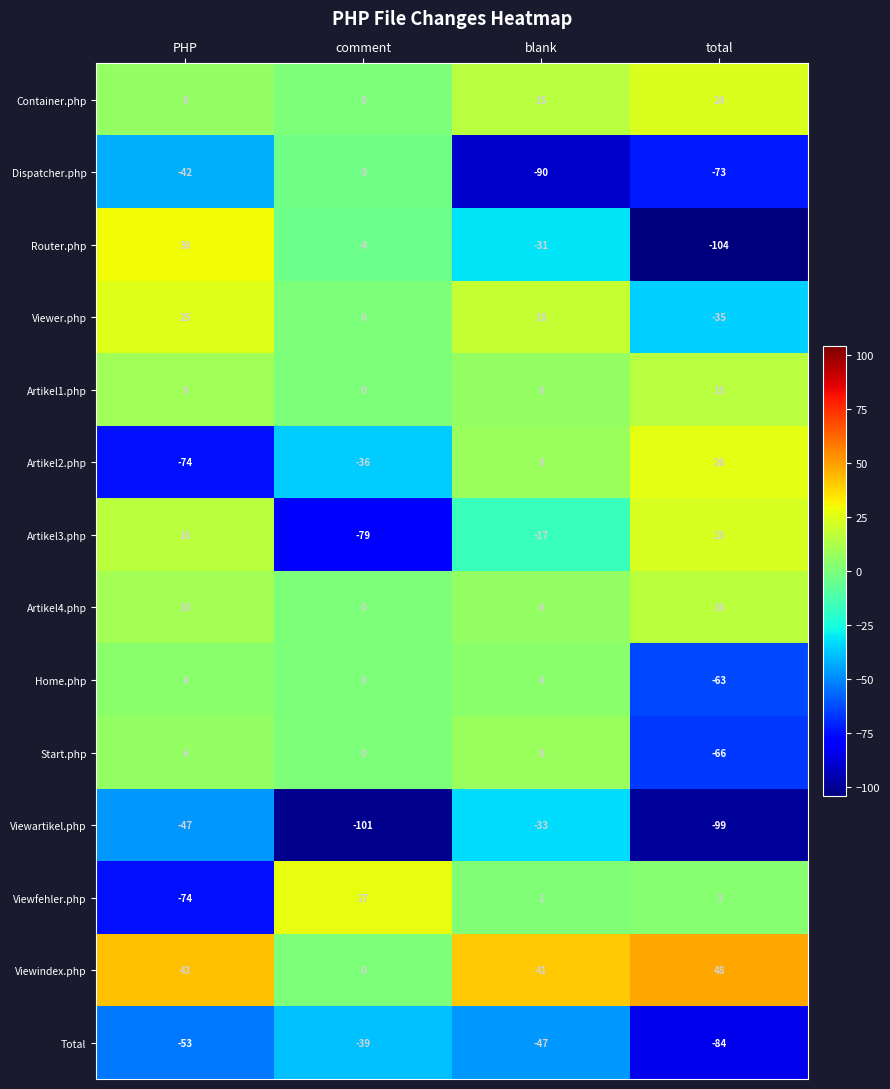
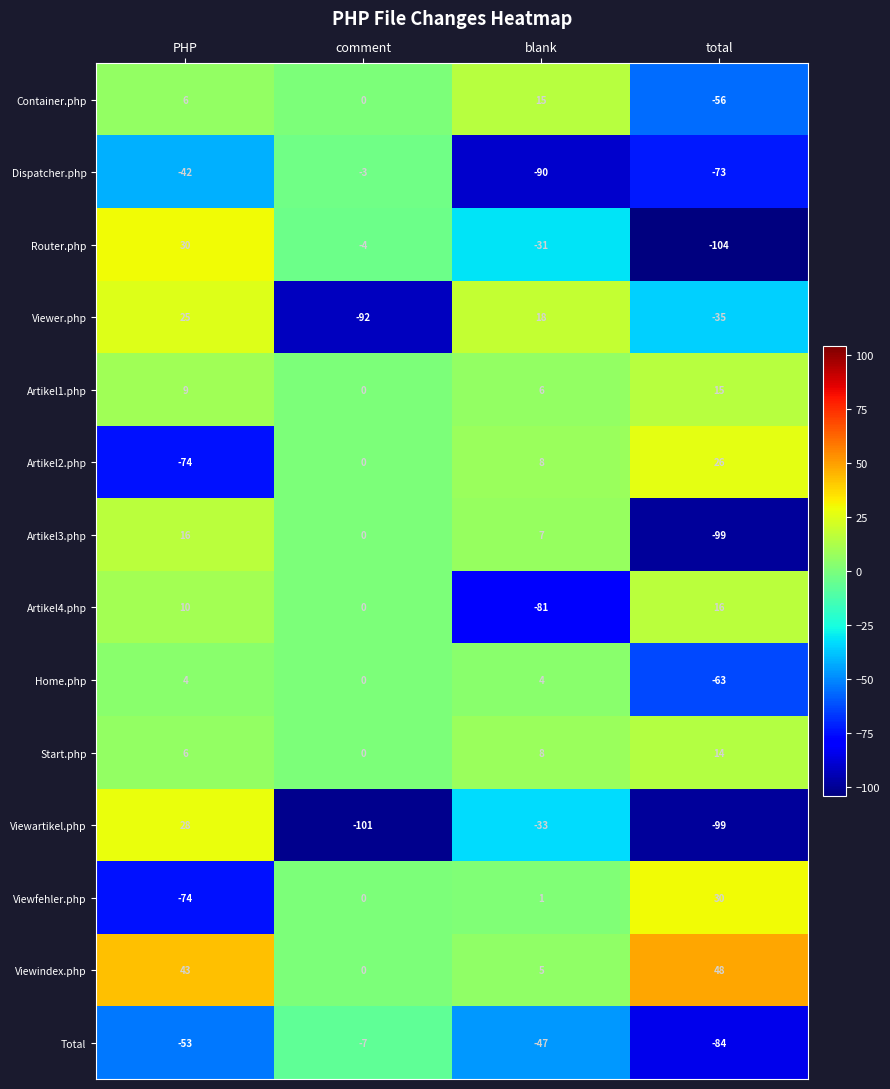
Container.php, total: 24 -> -56
Viewer.php, comment: 0 -> -92
Artikel2.php, comment: -36 -> 0
Artikel3.php, comment: -79 -> 0
Artikel3.php, blank: -17 -> 7
Artikel3.php, total: 23 -> -99
Artikel4.php, blank: 6 -> -81
Start.php, total: -66 -> 14
Viewartikel.php, PHP: -47 -> 28
Viewfehler.php, comment: 27 -> 0
Viewfehler.php, total: 3 -> 30
Viewindex.php, blank: 41 -> 5
Total, comment: -39 -> -7
